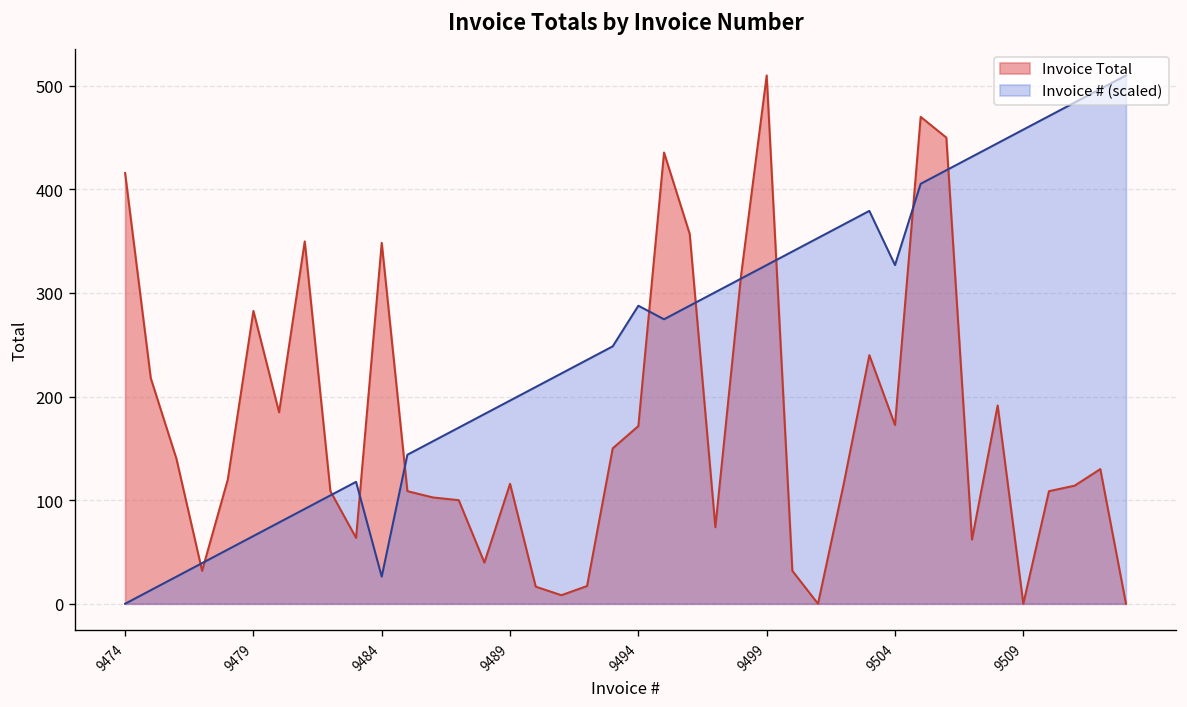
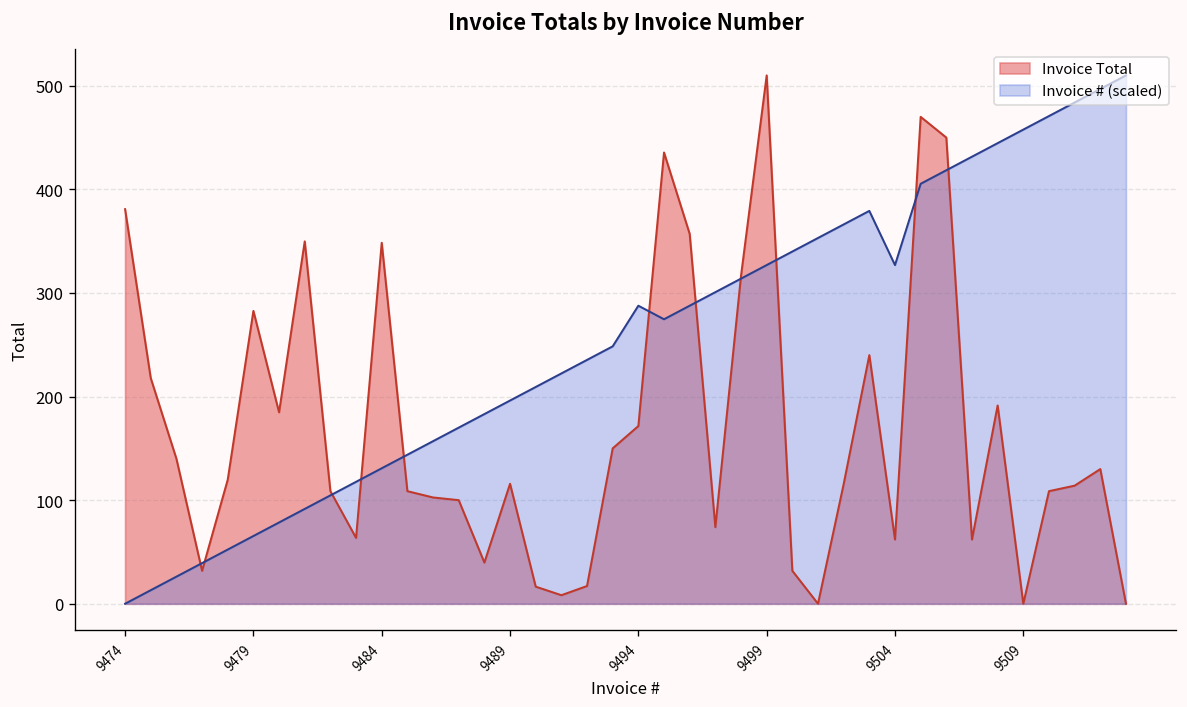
Invoice Total, 9474: 420 -> 380
Invoice # (scaled), 9484: 30 -> 130
Invoice Total, 9504: 170 -> 60
